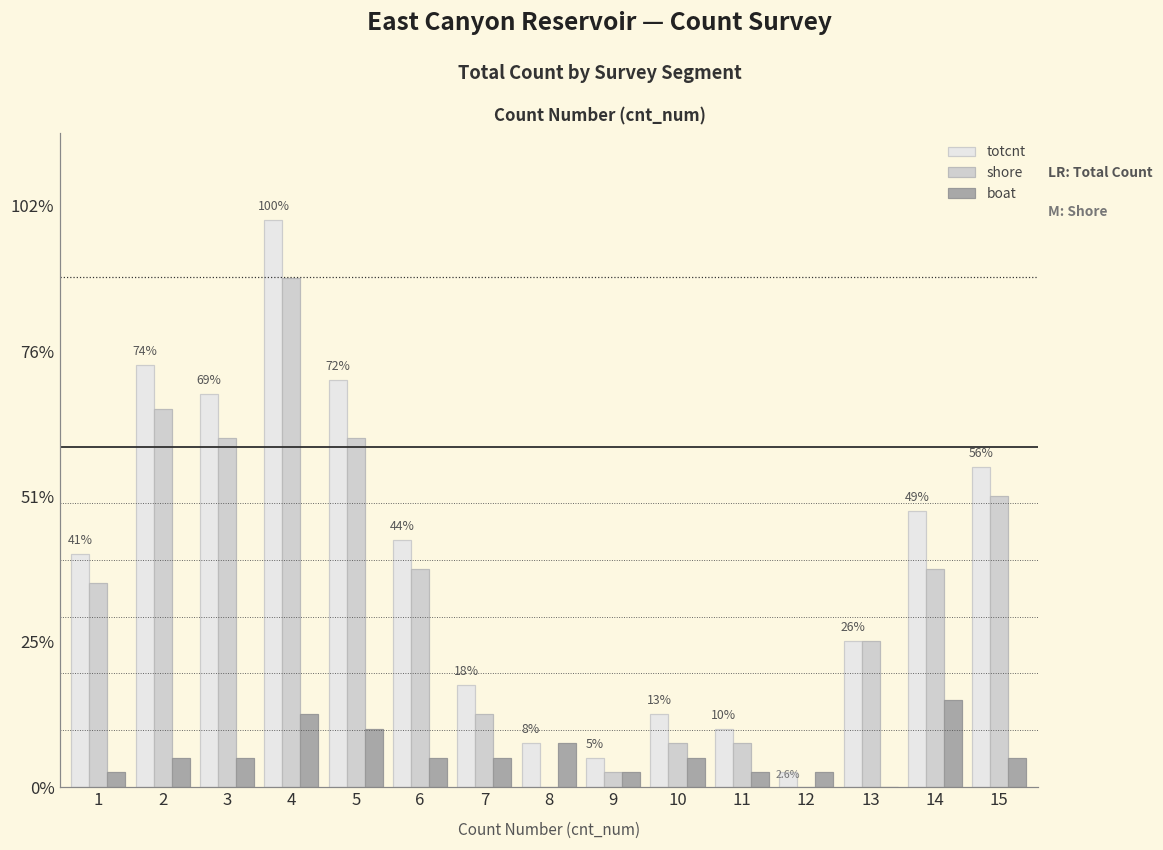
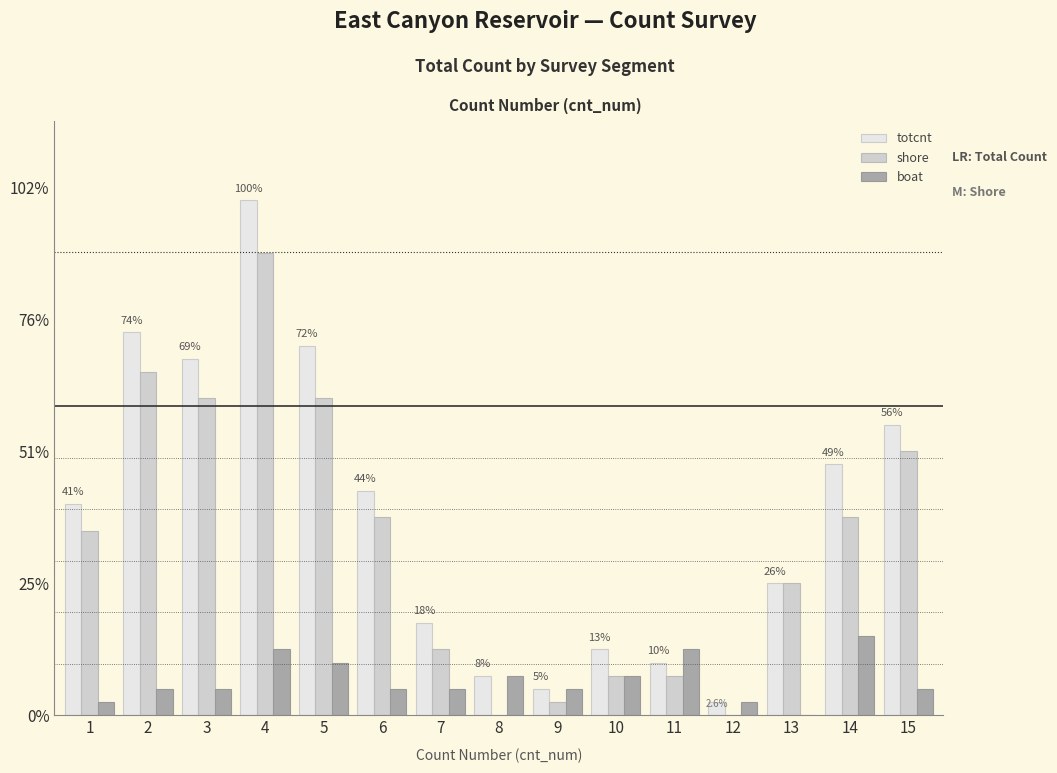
boat, 9: 3% -> 5%
boat, 10: 5% -> 8%
boat, 11: 3% -> 13%
